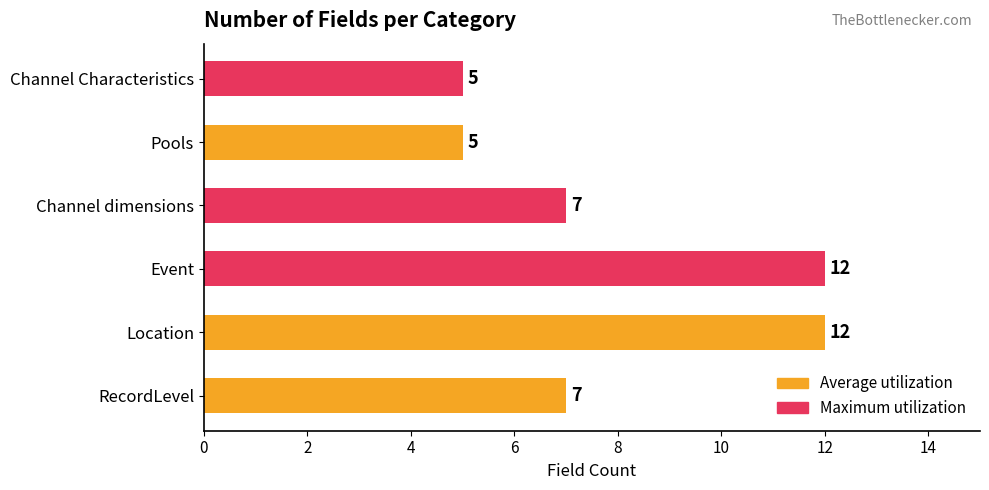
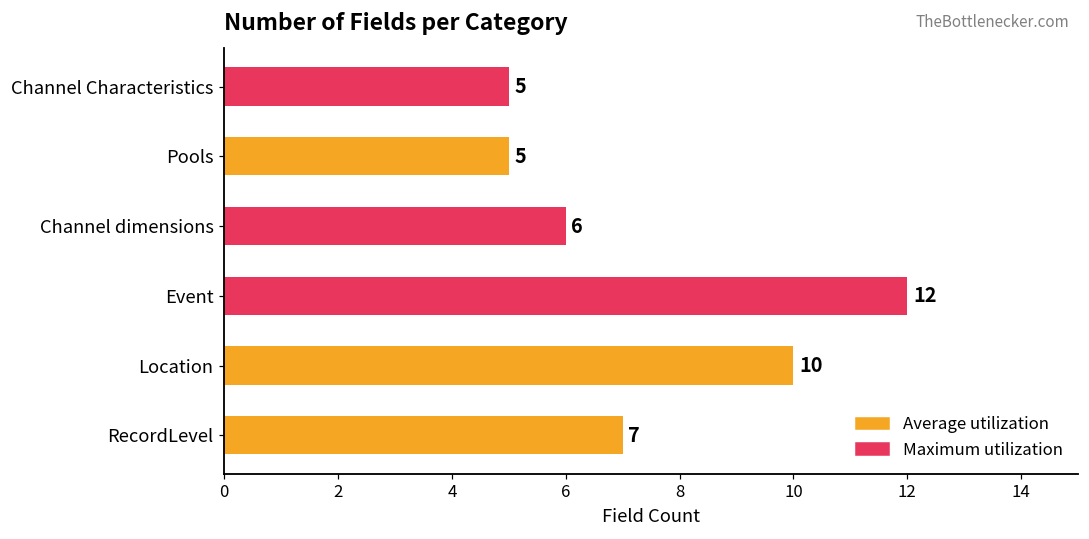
Channel dimensions: 7 -> 6
Location: 12 -> 10
